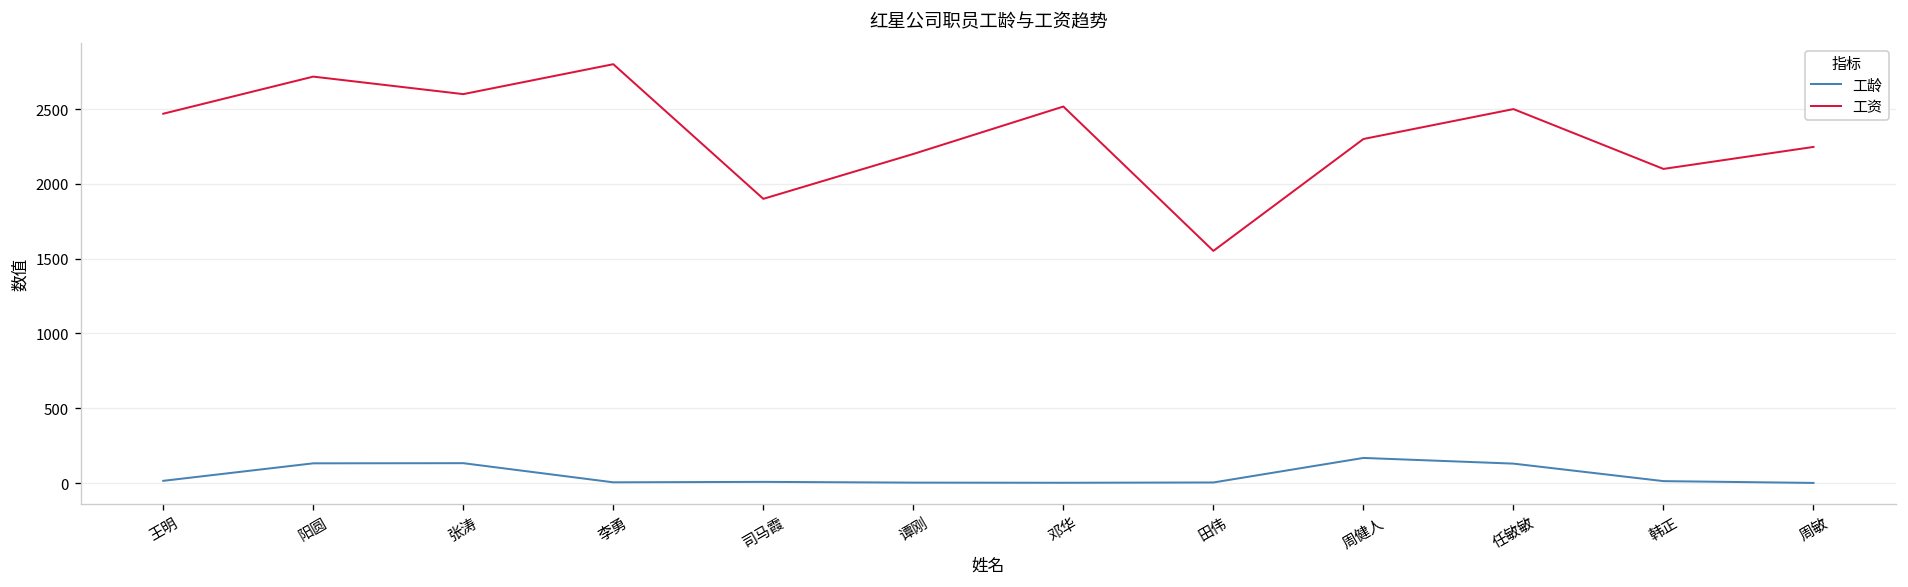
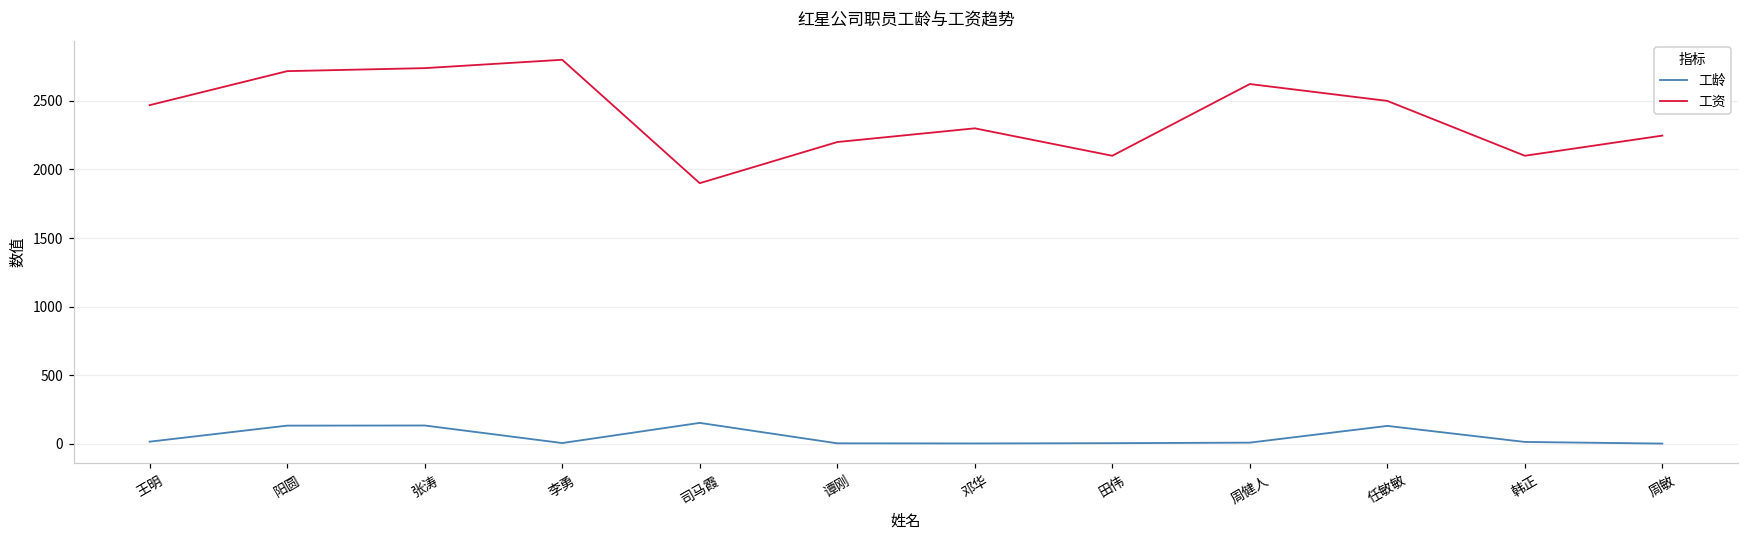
工资, 张涛: 2600 -> 2740
工龄, 司马霞: 10 -> 150
工资, 邓华: 2520 -> 2300
工资, 田伟: 1550 -> 2100
工龄, 周健人: 170 -> 10
工资, 周健人: 2300 -> 2620
